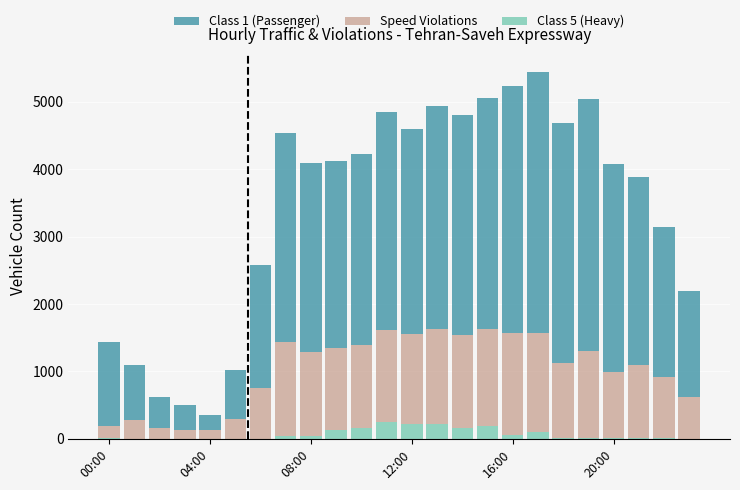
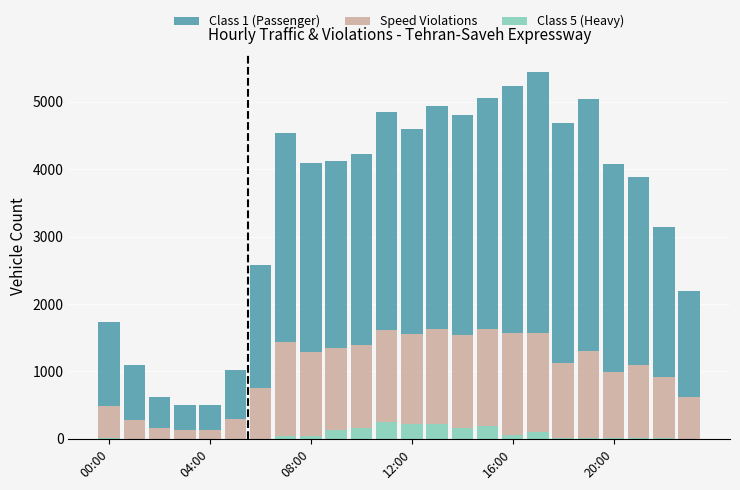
Speed Violations, 00:00: 200 -> 500
Class 1 (Passenger), 04:00: 200 -> 400
